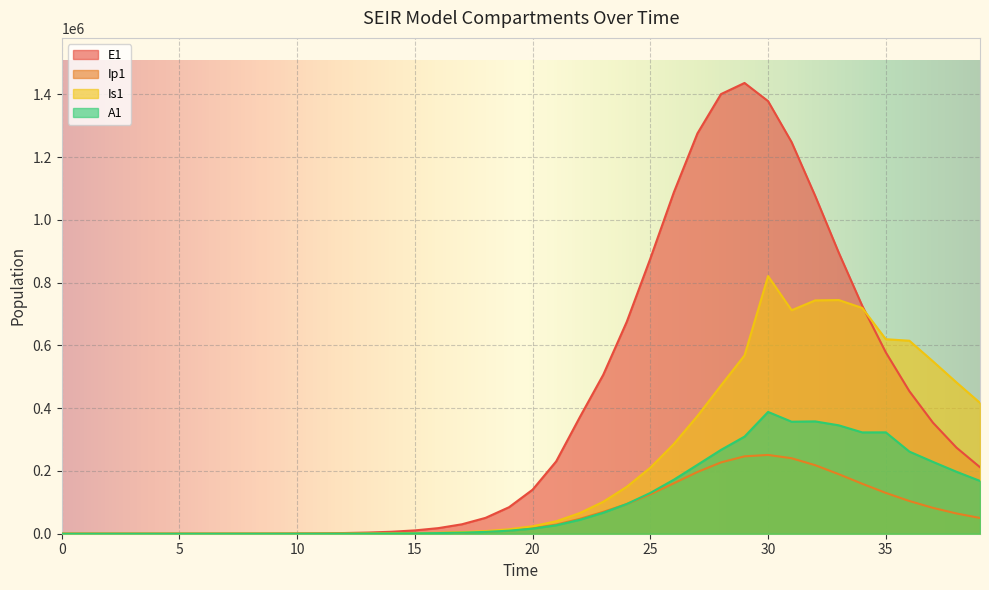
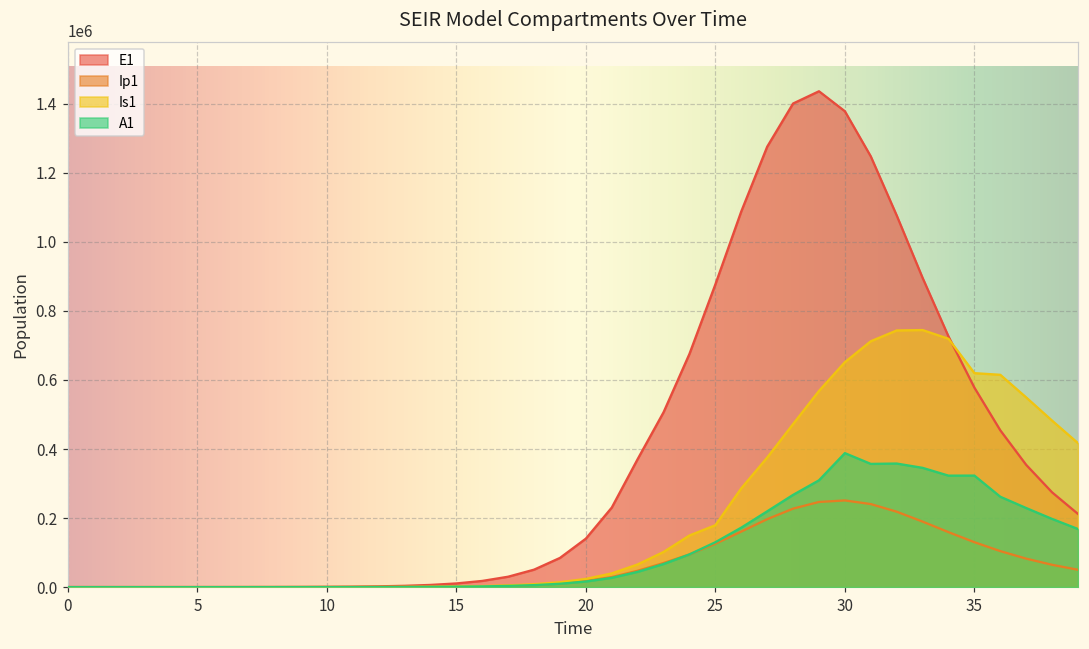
Is1, 25: 210000 -> 180000
Is1, 30: 820000 -> 650000
